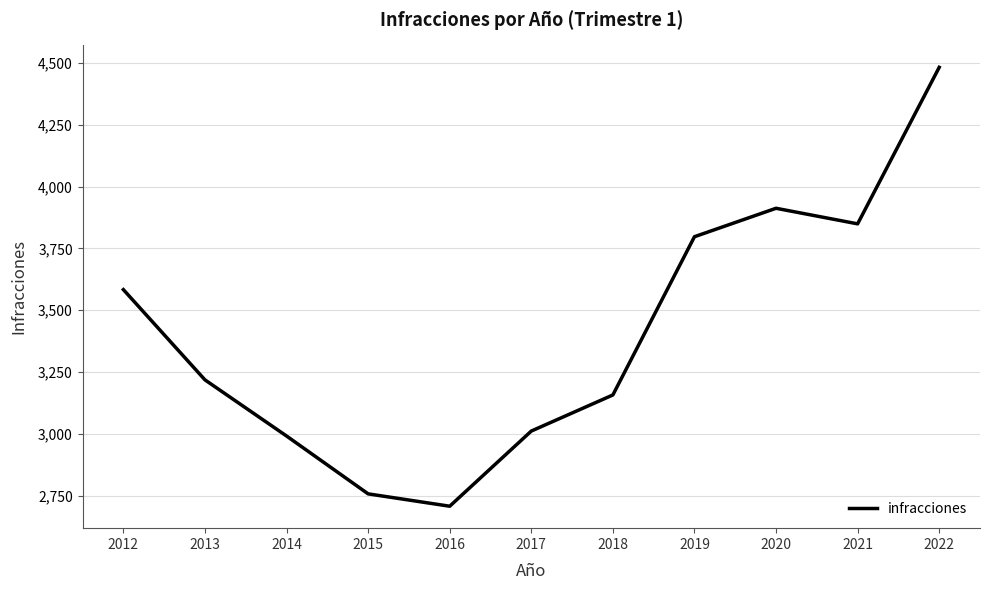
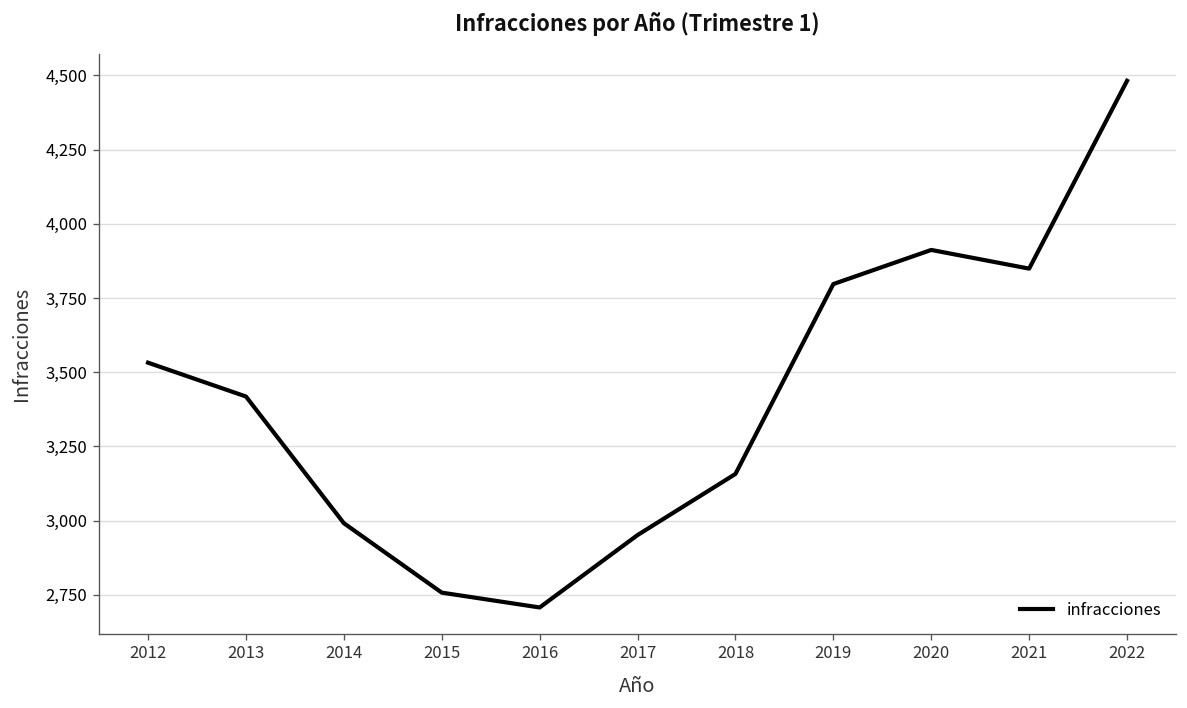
2012: 3,580 -> 3,530
2013: 3,220 -> 3,420
2017: 3,010 -> 2,950
